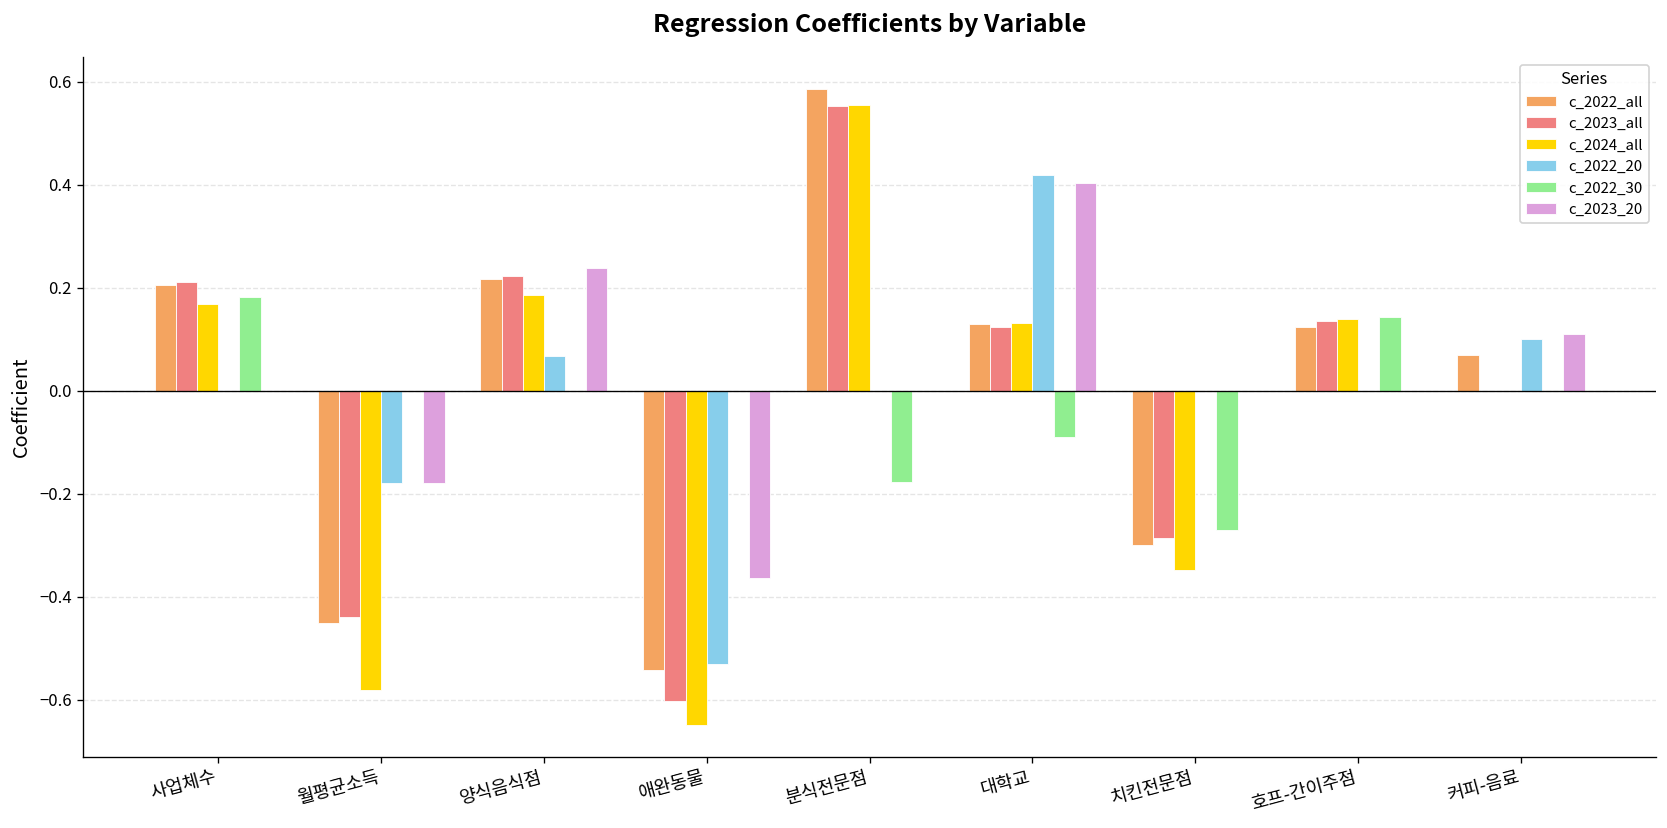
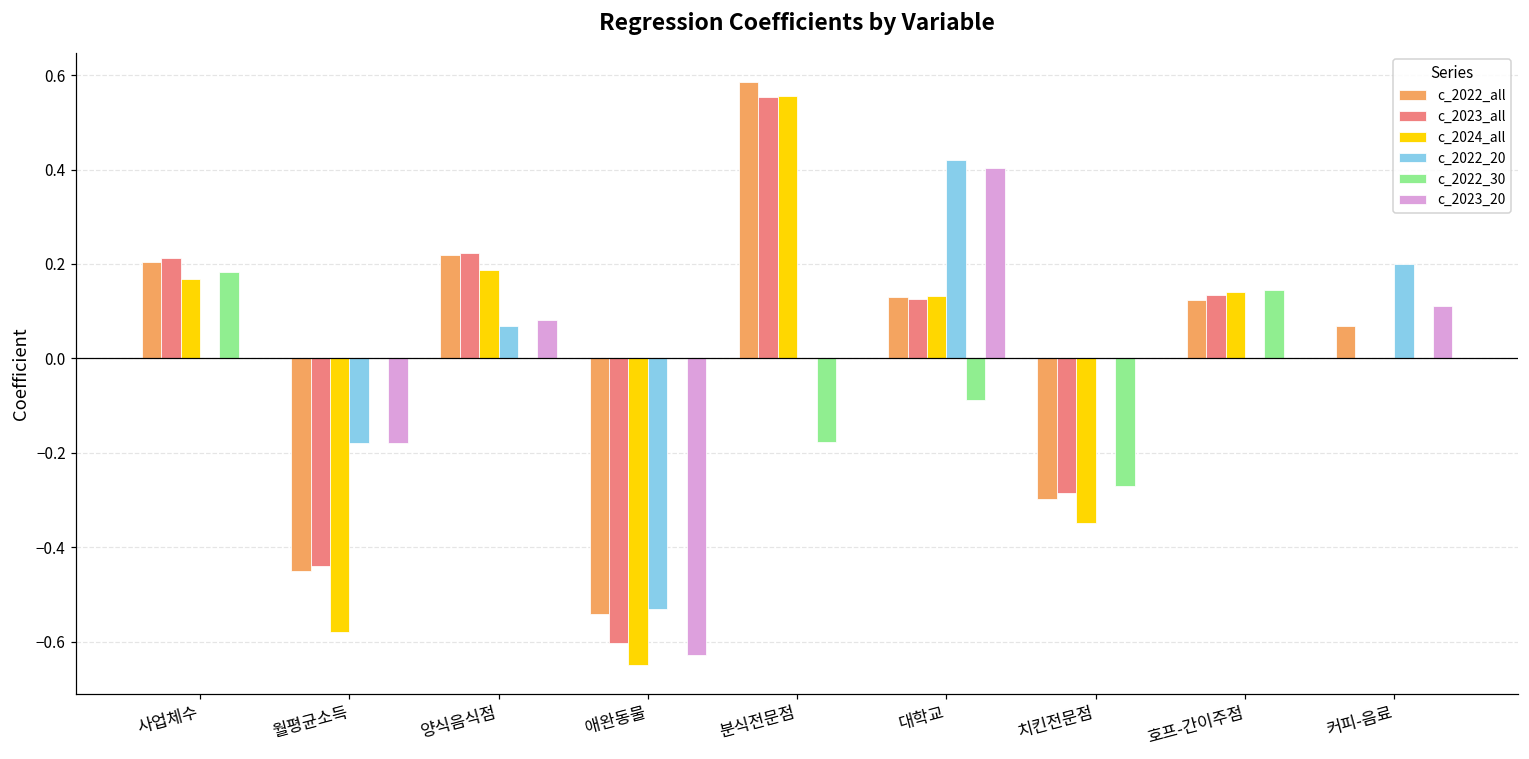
c_2023_20, 양식음식점: 0.24 -> 0.08
c_2023_20, 애완동물: -0.36 -> -0.63
c_2022_20, 커피-음료: 0.1 -> 0.2
